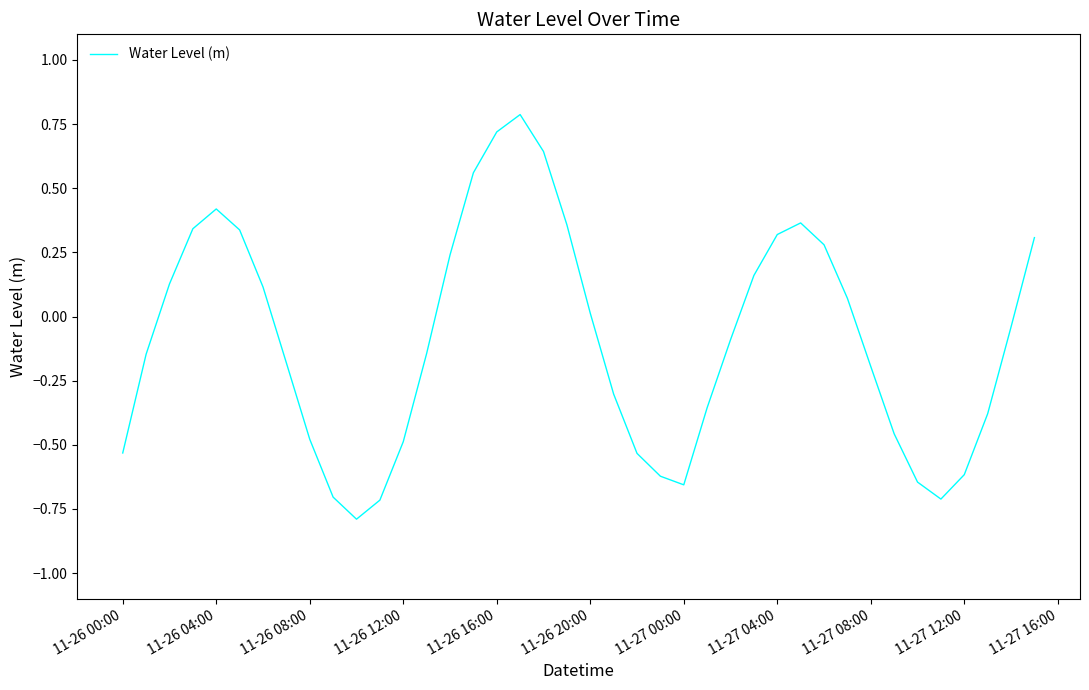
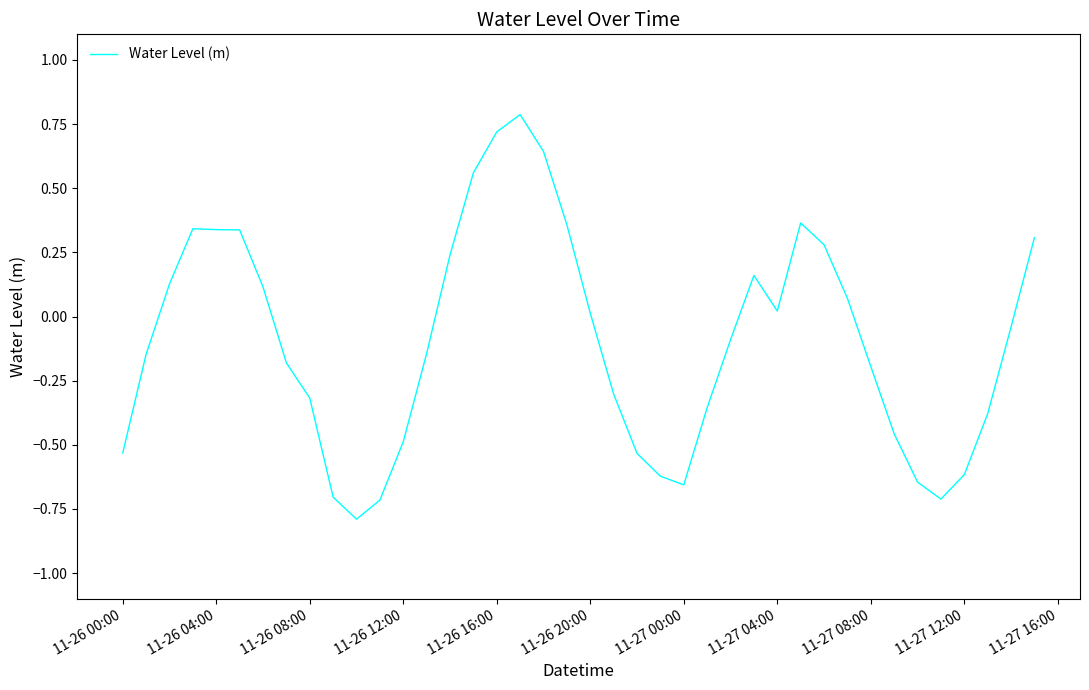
11-26 04:00: 0.42 -> 0.34
11-26 08:00: -0.48 -> -0.32
11-27 04:00: 0.32 -> 0.02
